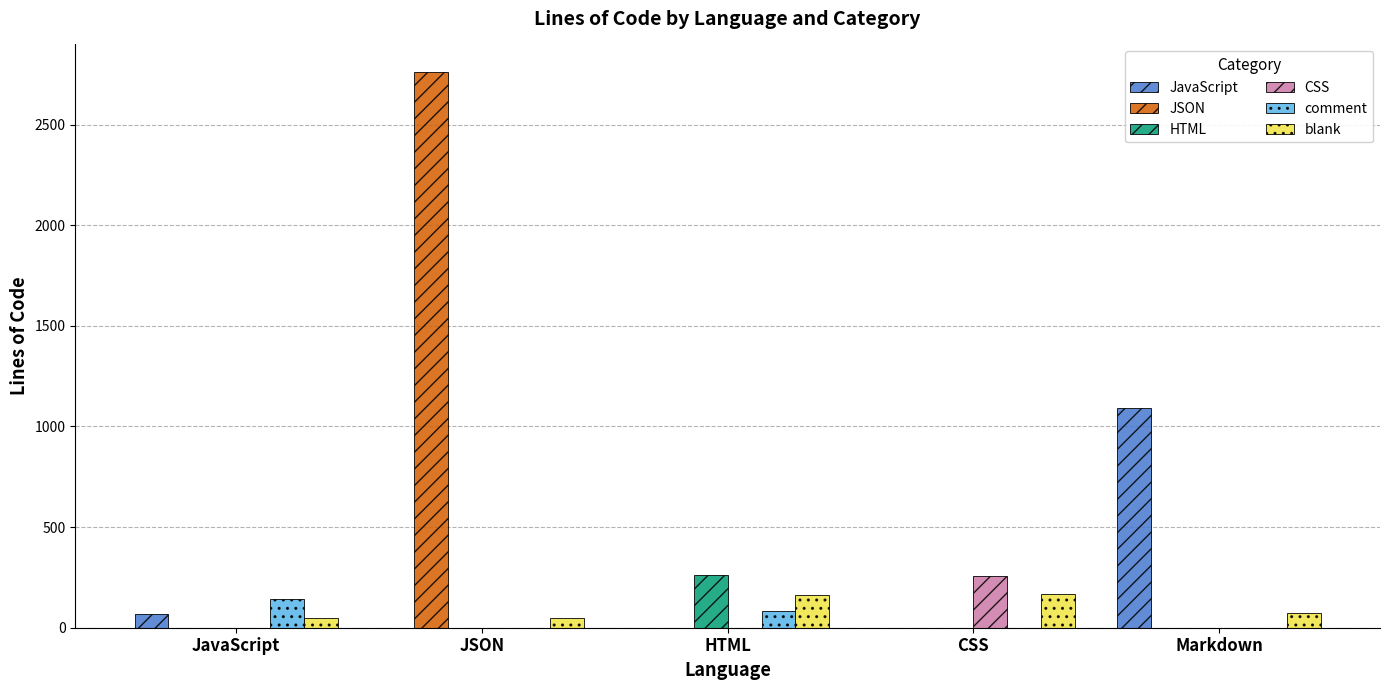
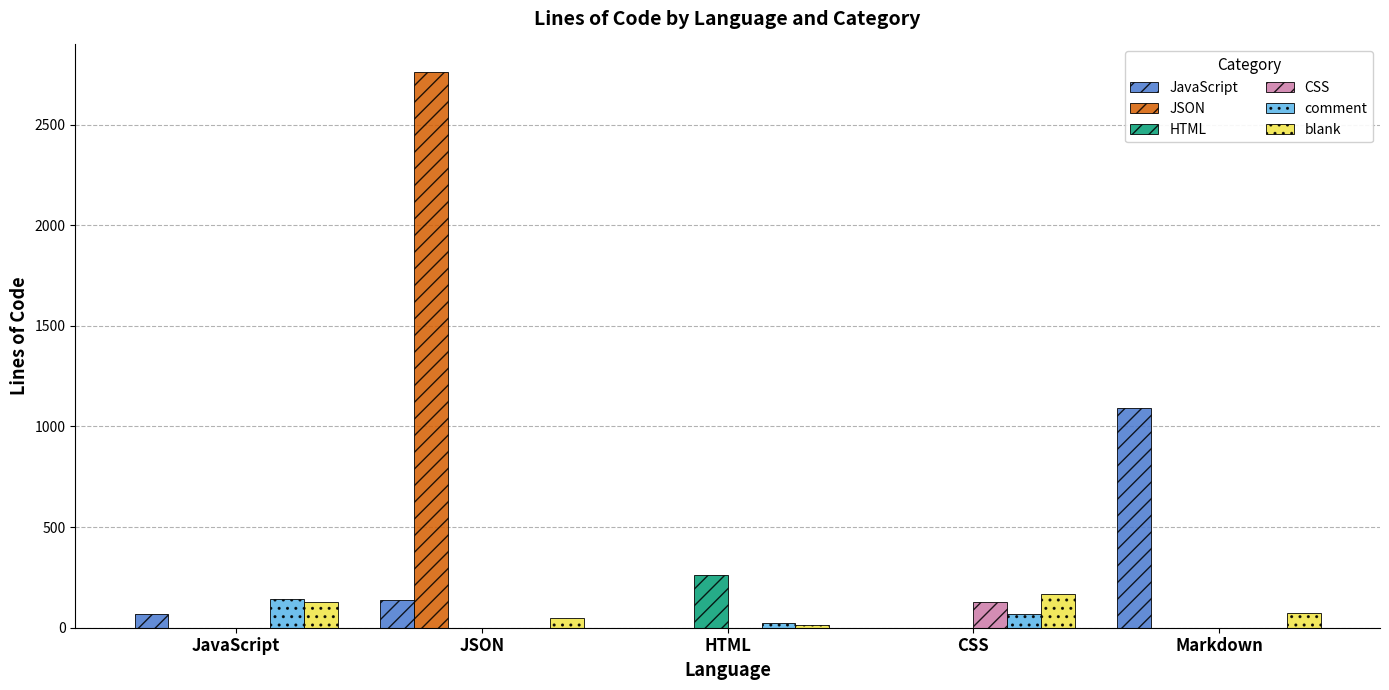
blank, JavaScript: 50 -> 130
JavaScript, JSON: 0 -> 140
comment, HTML: 80 -> 20
blank, HTML: 160 -> 10
CSS, CSS: 260 -> 130
comment, CSS: 0 -> 70
